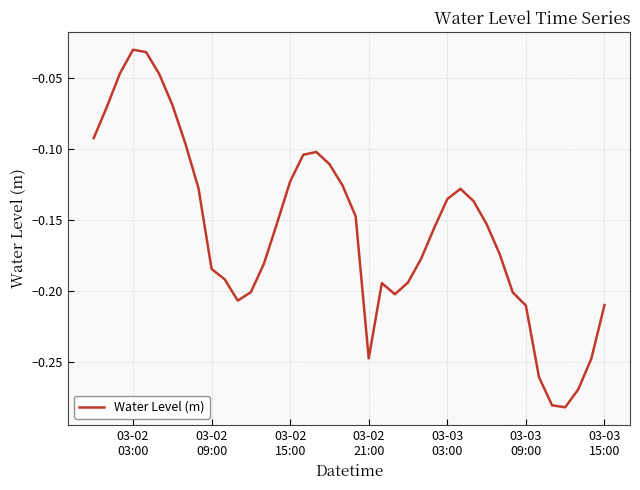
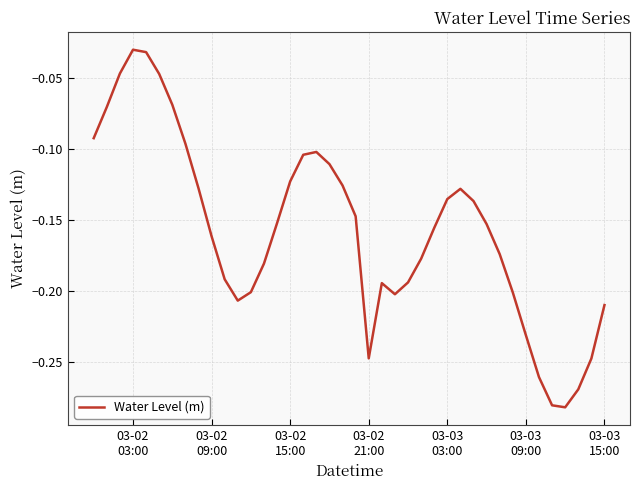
03-02 09:00: -0.184 -> -0.161
03-03 09:00: -0.210 -> -0.231
